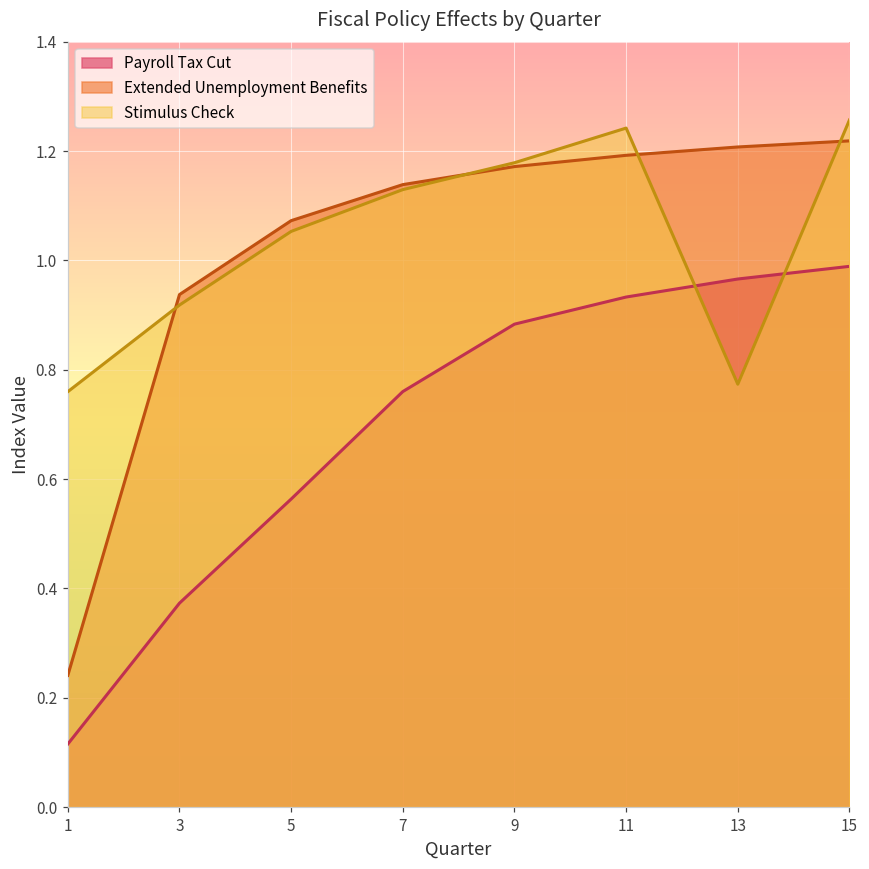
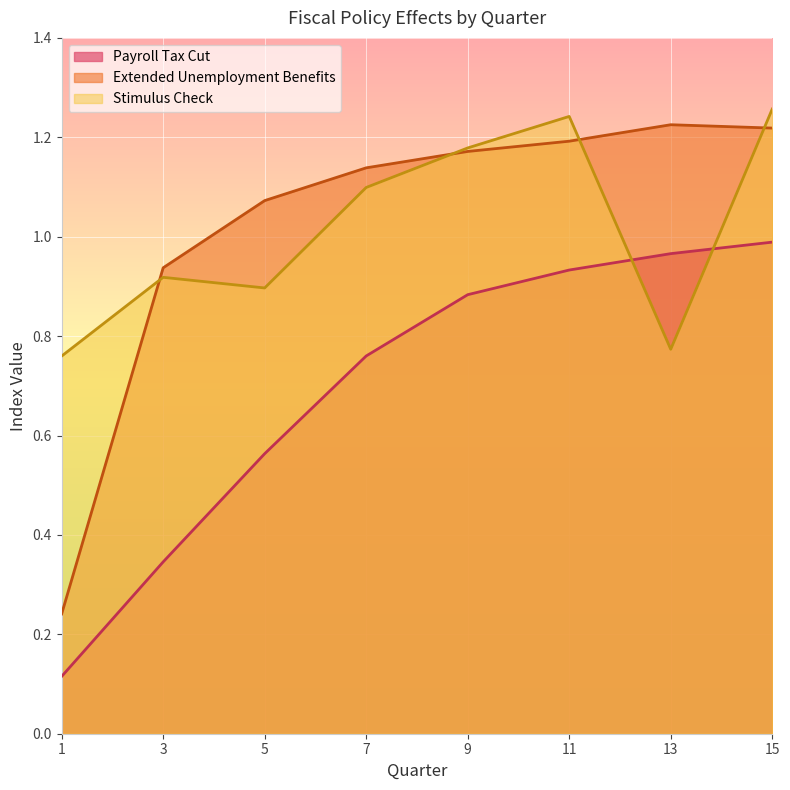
Payroll Tax Cut, 3: 0.37 -> 0.35
Stimulus Check, 5: 1.05 -> 0.90
Stimulus Check, 7: 1.13 -> 1.10
Extended Unemployment Benefits, 13: 1.21 -> 1.23
